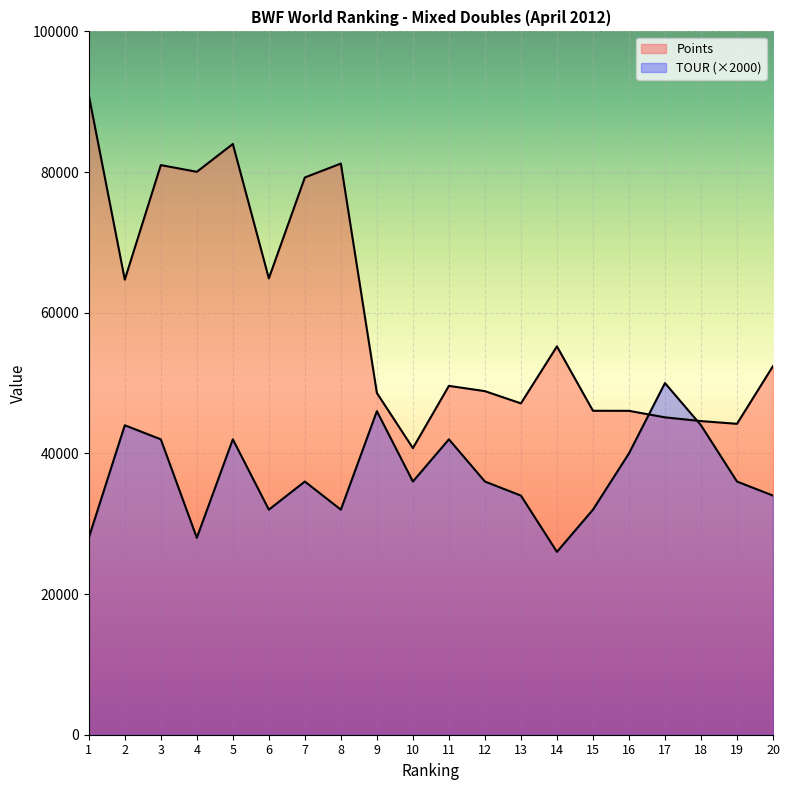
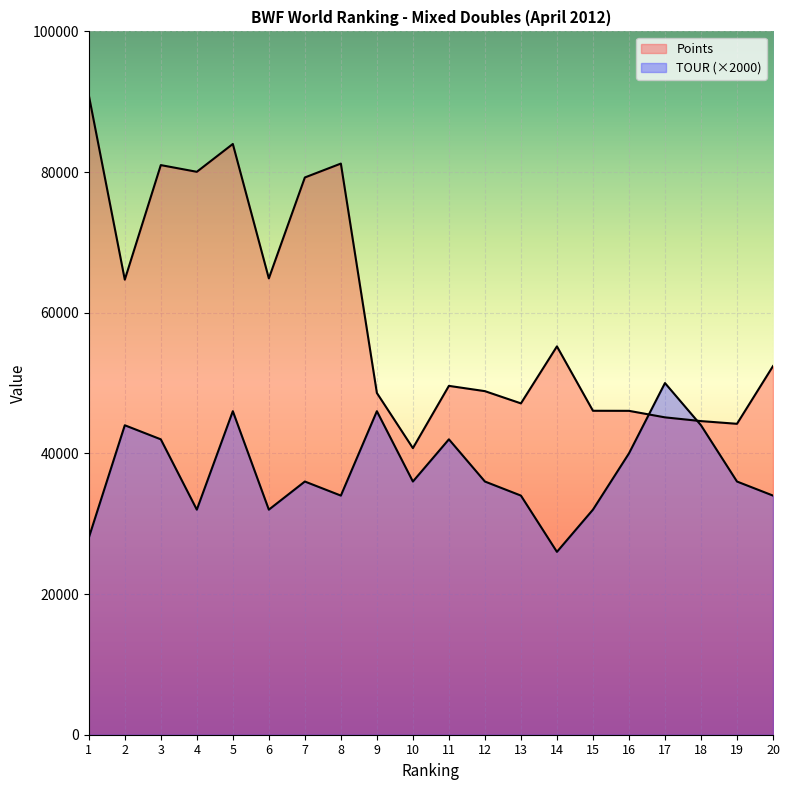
TOUR (×2000), 4: 28000 -> 32000
TOUR (×2000), 5: 42000 -> 46000
TOUR (×2000), 8: 32000 -> 34000
